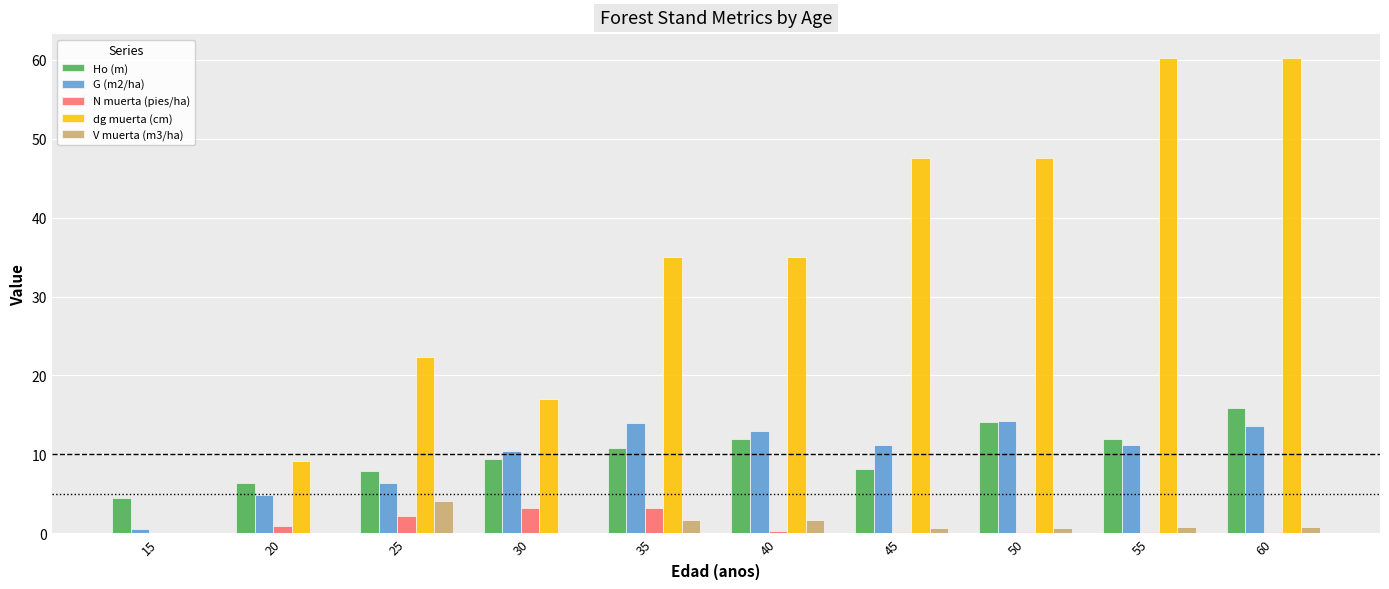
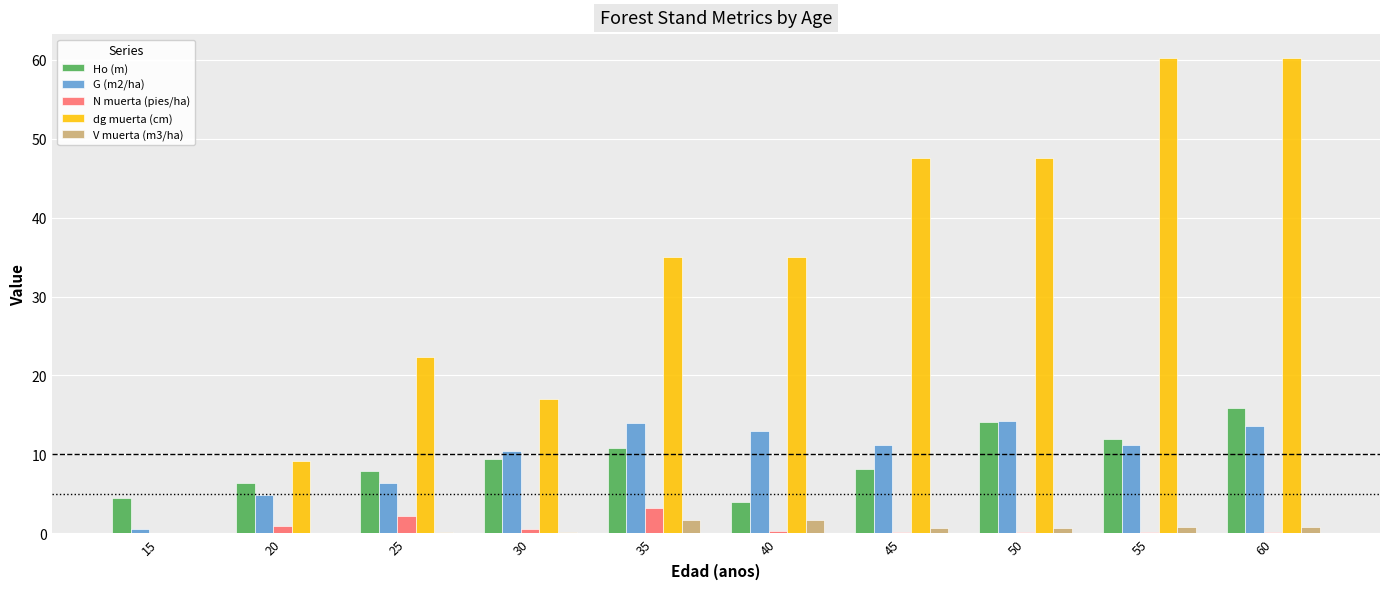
V muerta (m3/ha), 25: 4 -> 0
N muerta (pies/ha), 30: 3 -> 1
Ho (m), 40: 12 -> 4
